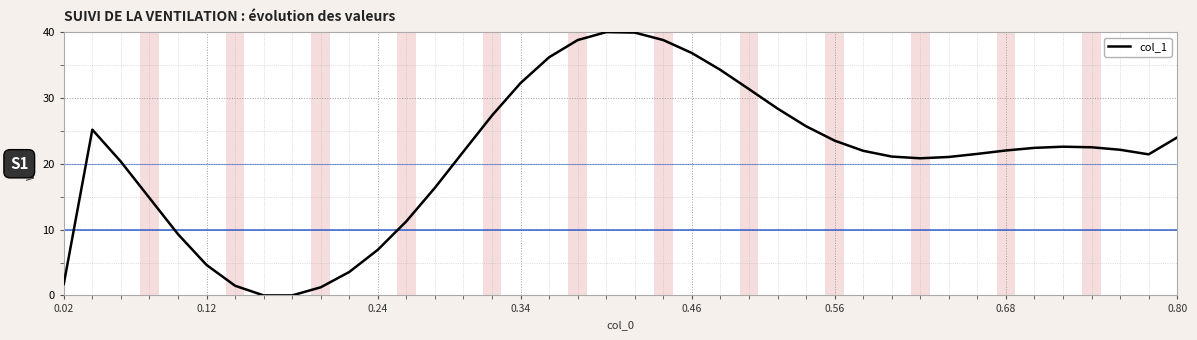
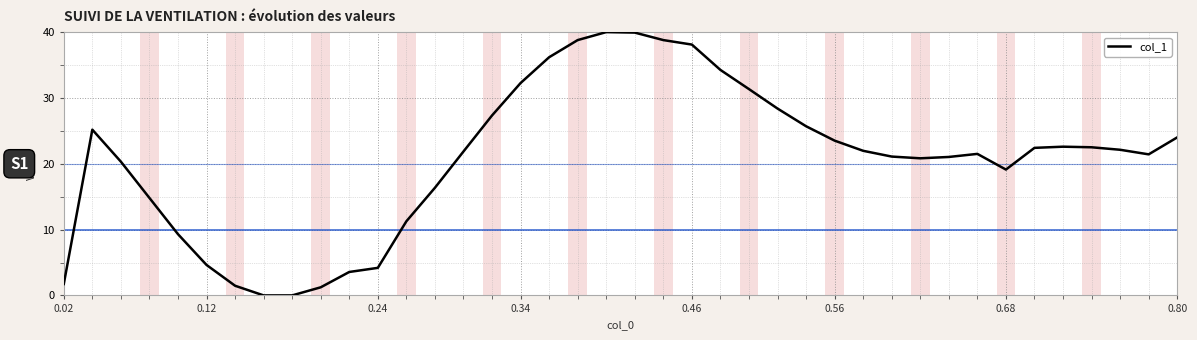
0.24: 7 -> 4
0.46: 37 -> 38
0.68: 22 -> 19
